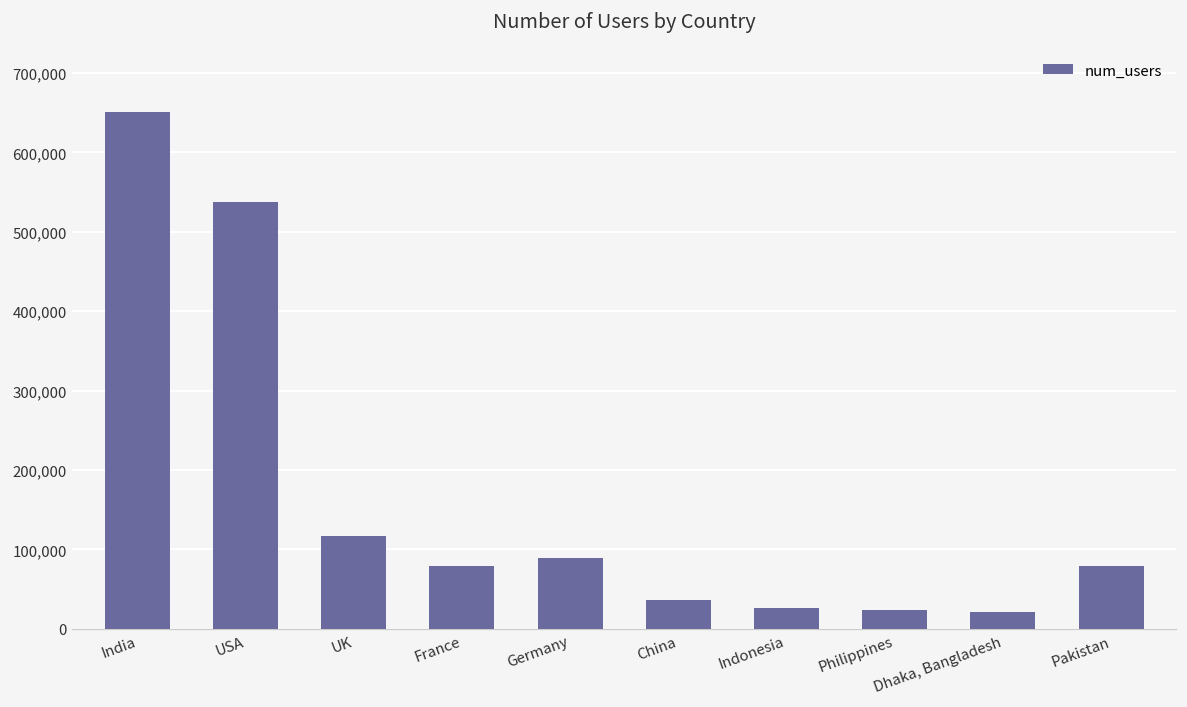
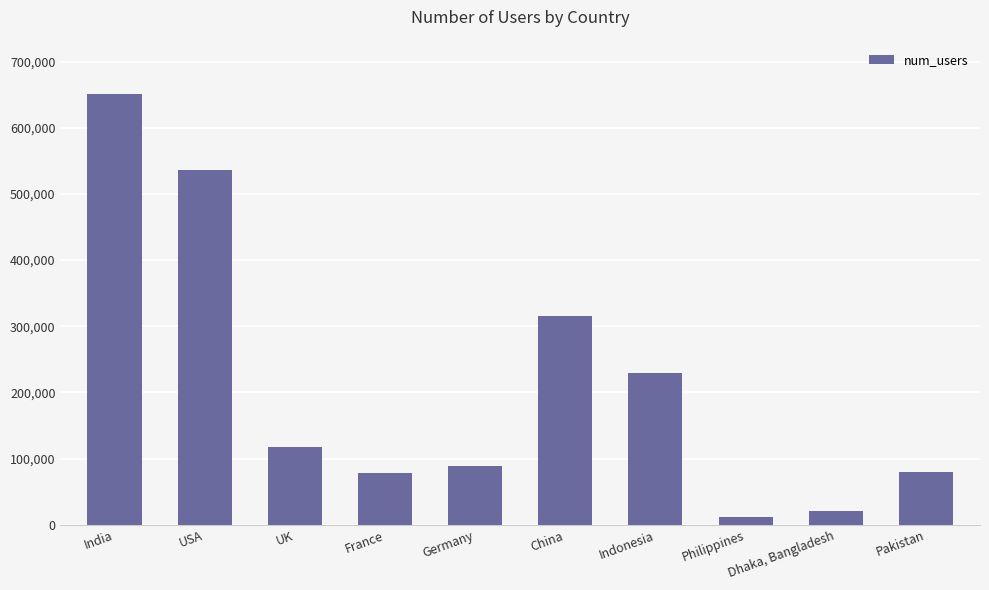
China: 40,000 -> 320,000
Indonesia: 30,000 -> 230,000
Philippines: 20,000 -> 10,000
